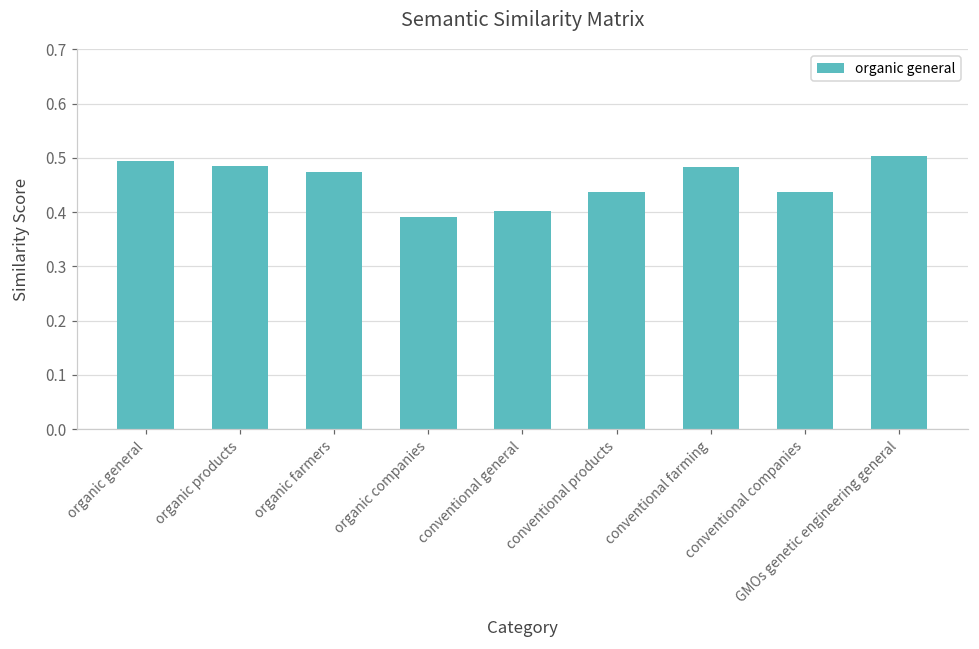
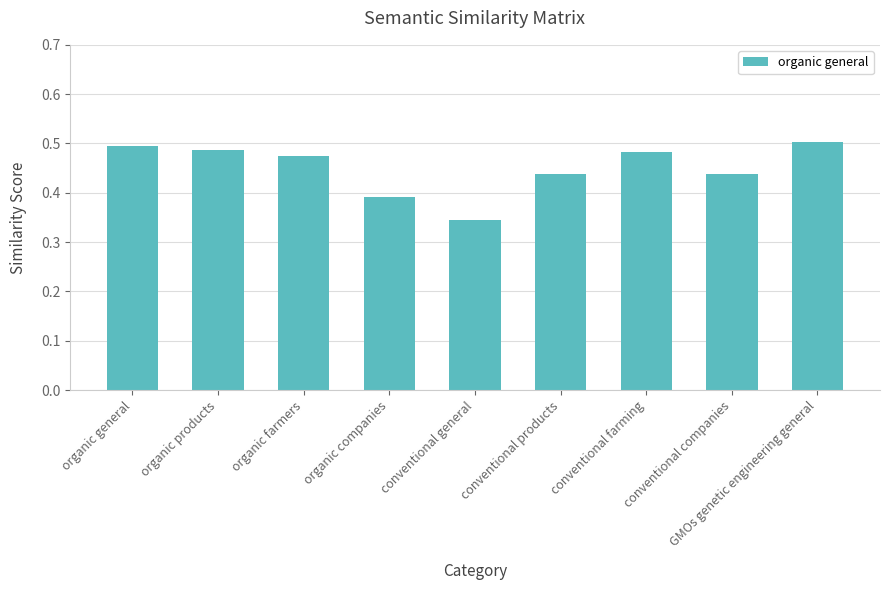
conventional general: 0.40 -> 0.35
